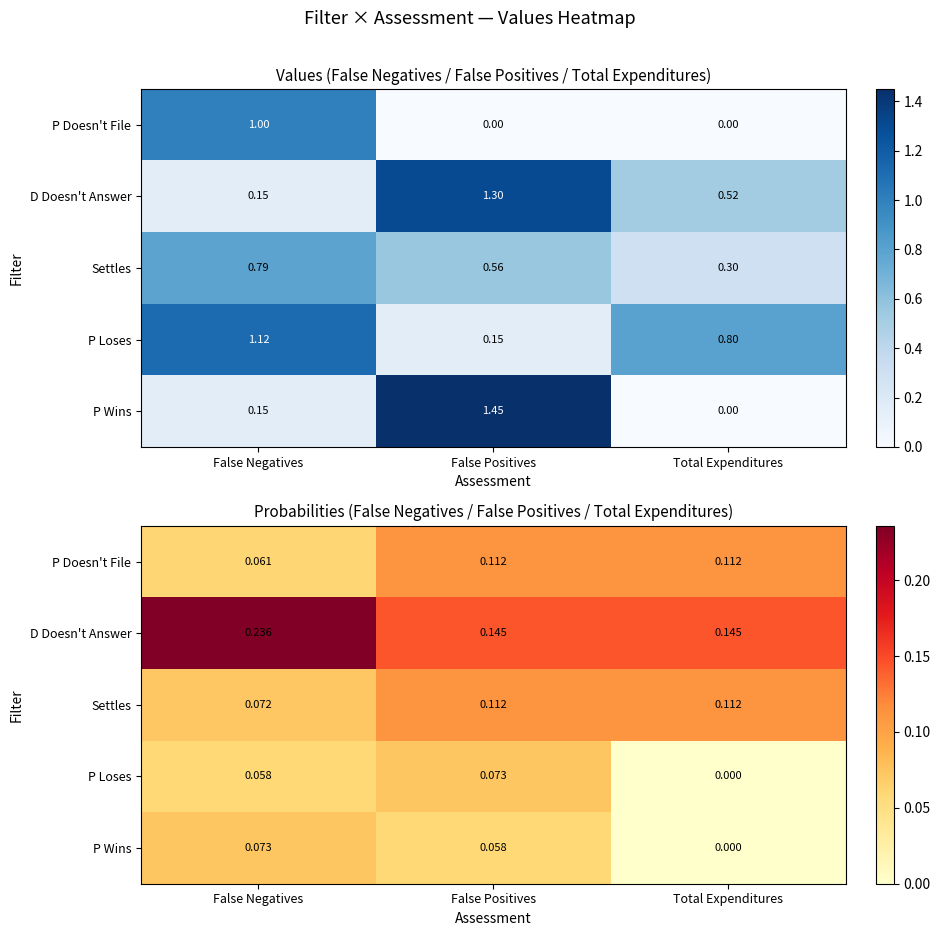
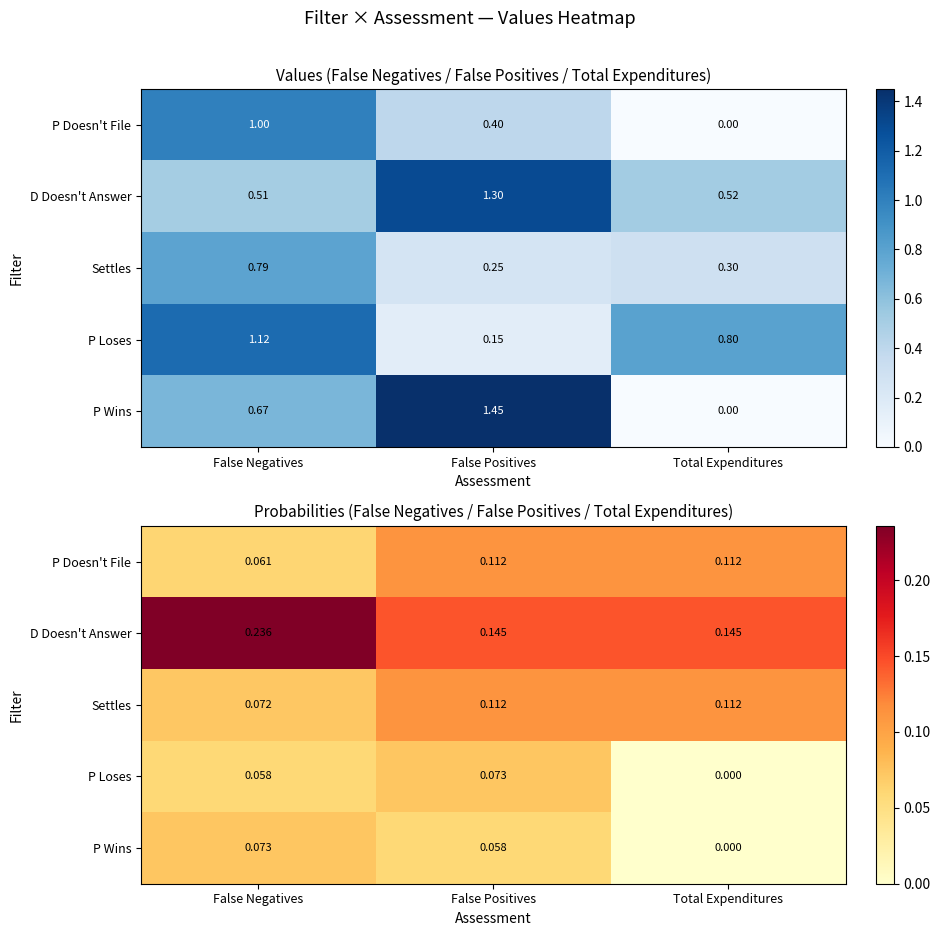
Values (False Negatives / False Positives / Total Expenditures), P Doesn't File, False Positives: 0.00 -> 0.40
Values (False Negatives / False Positives / Total Expenditures), D Doesn't Answer, False Negatives: 0.15 -> 0.51
Values (False Negatives / False Positives / Total Expenditures), Settles, False Positives: 0.56 -> 0.25
Values (False Negatives / False Positives / Total Expenditures), P Wins, False Negatives: 0.15 -> 0.67
